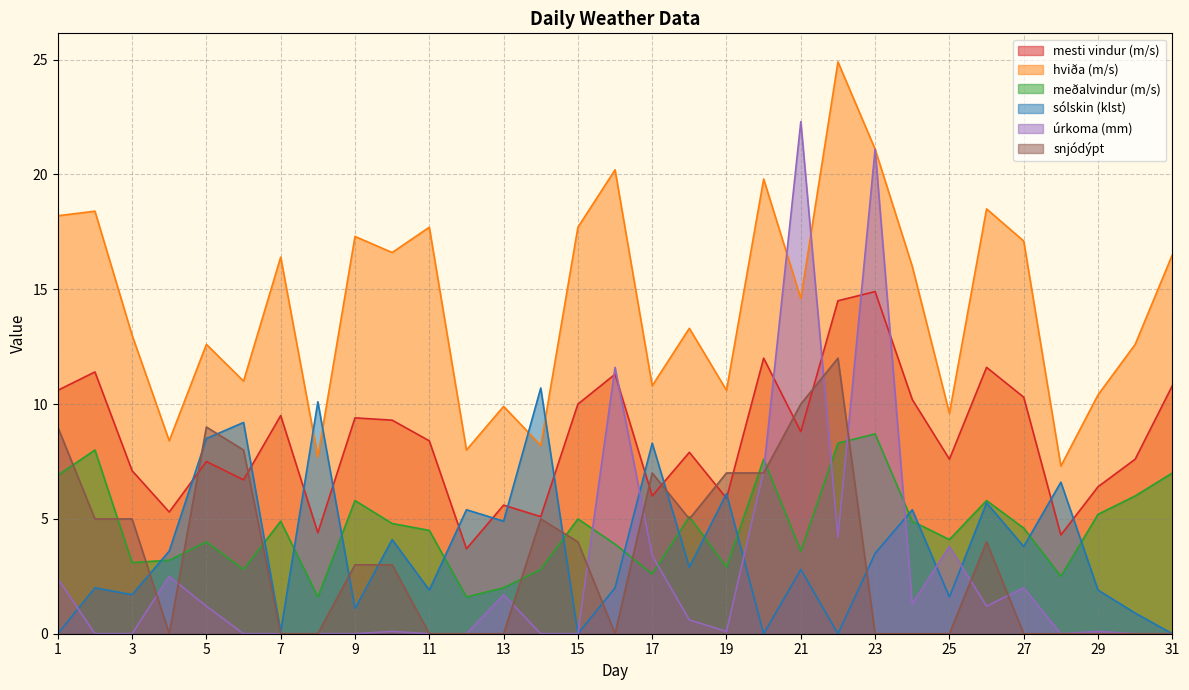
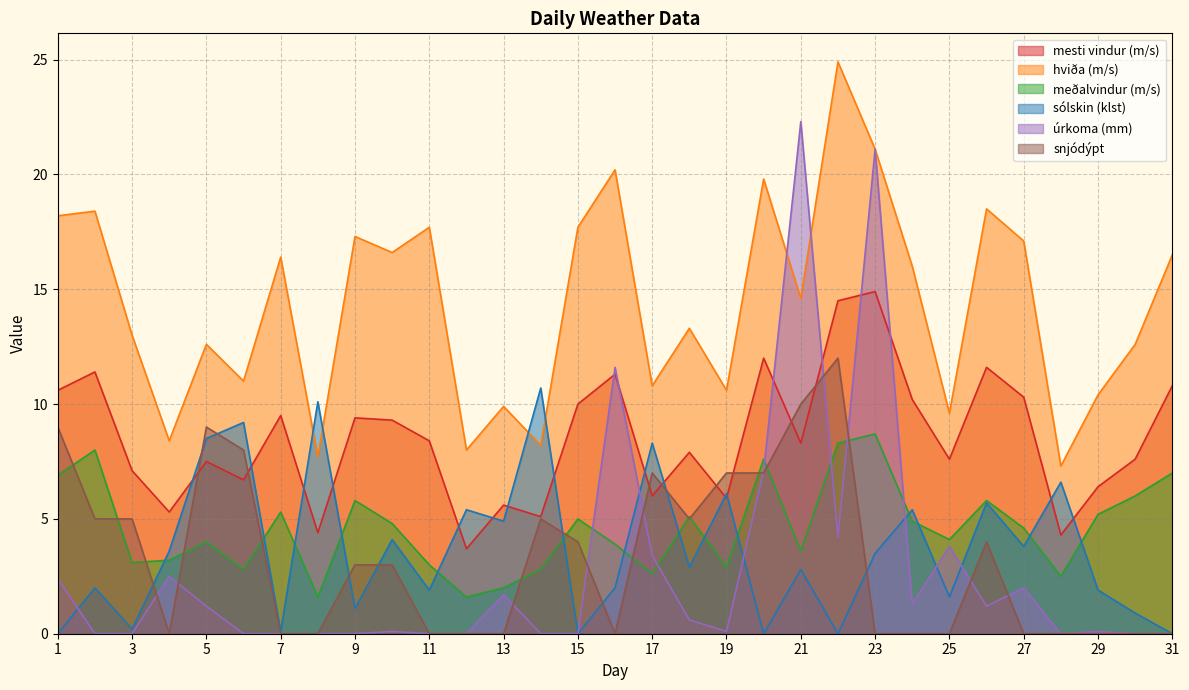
sólskin (klst), 3: 1.7 -> 0.2
meðalvindur (m/s), 7: 4.9 -> 5.3
meðalvindur (m/s), 11: 4.5 -> 3.0
mesti vindur (m/s), 21: 8.8 -> 8.3
